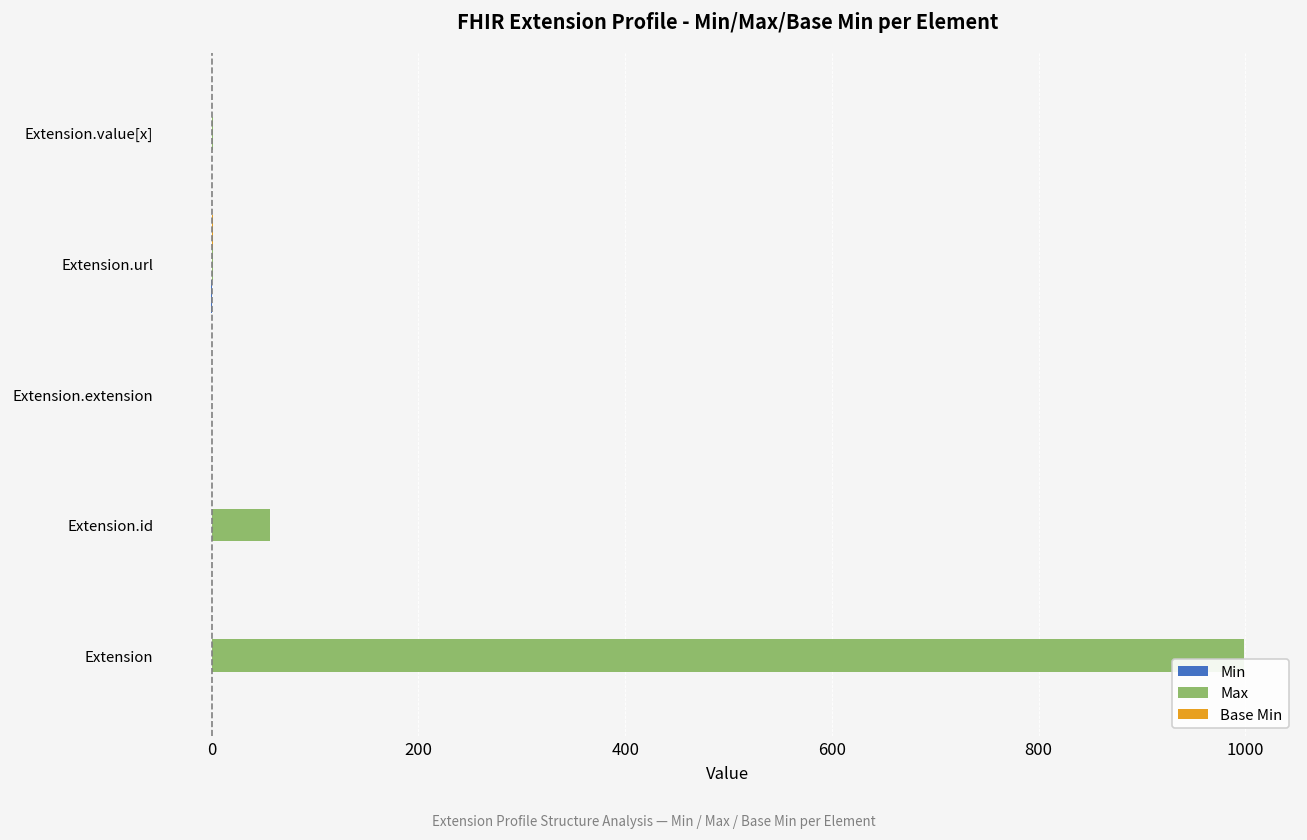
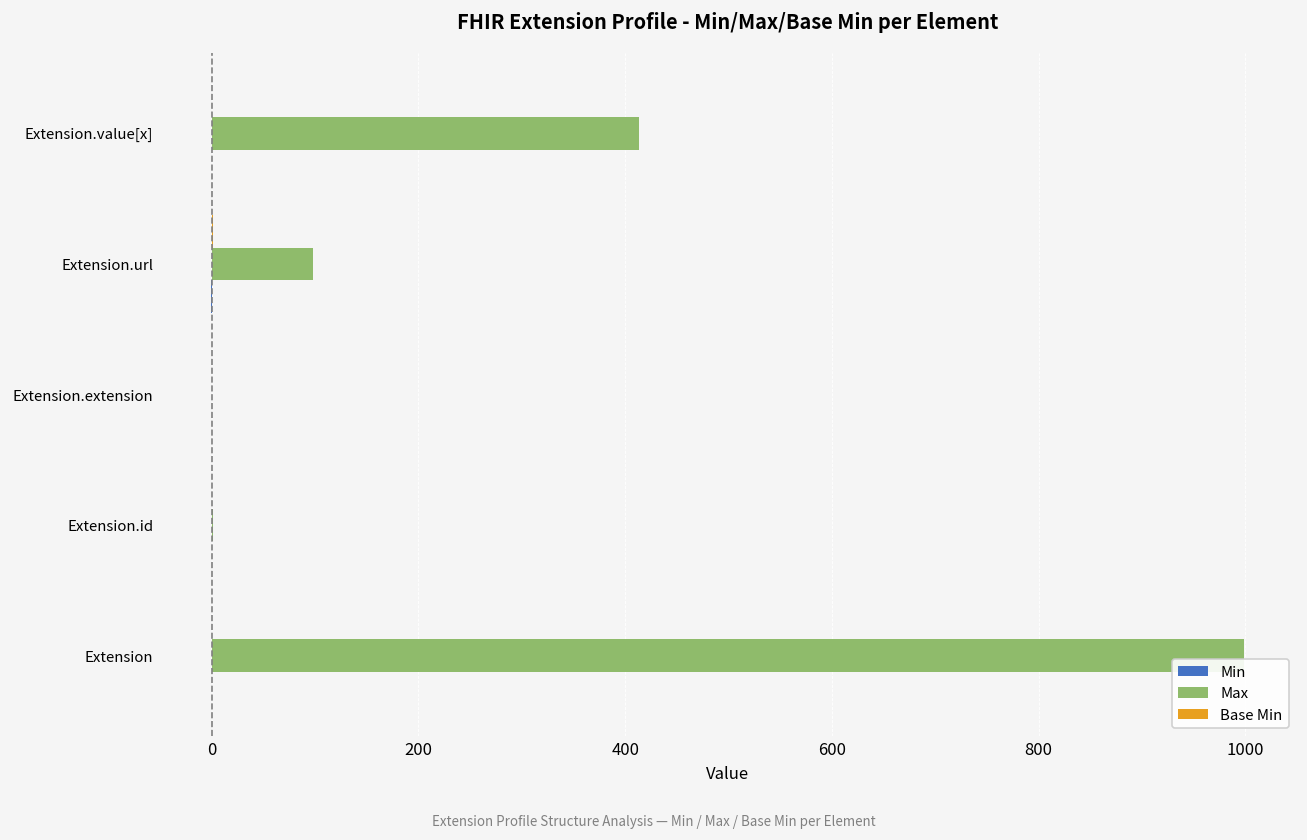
Max, Extension.value[x]: 0 -> 410
Max, Extension.url: 0 -> 100
Max, Extension.id: 60 -> 0
